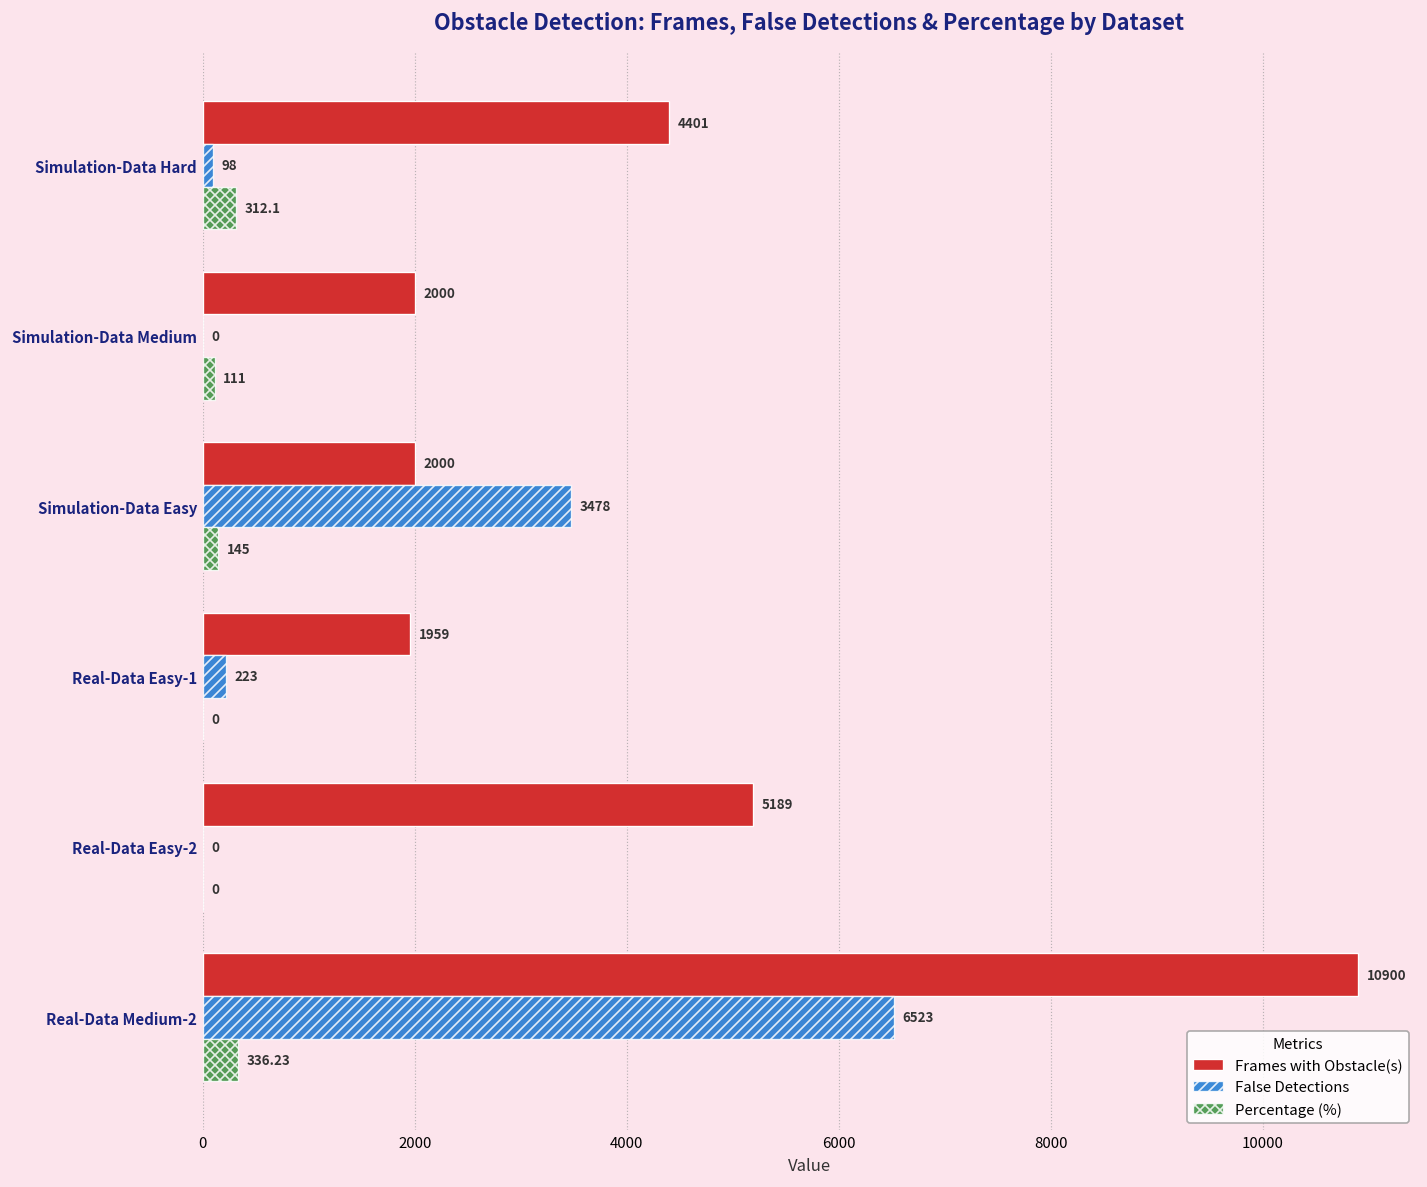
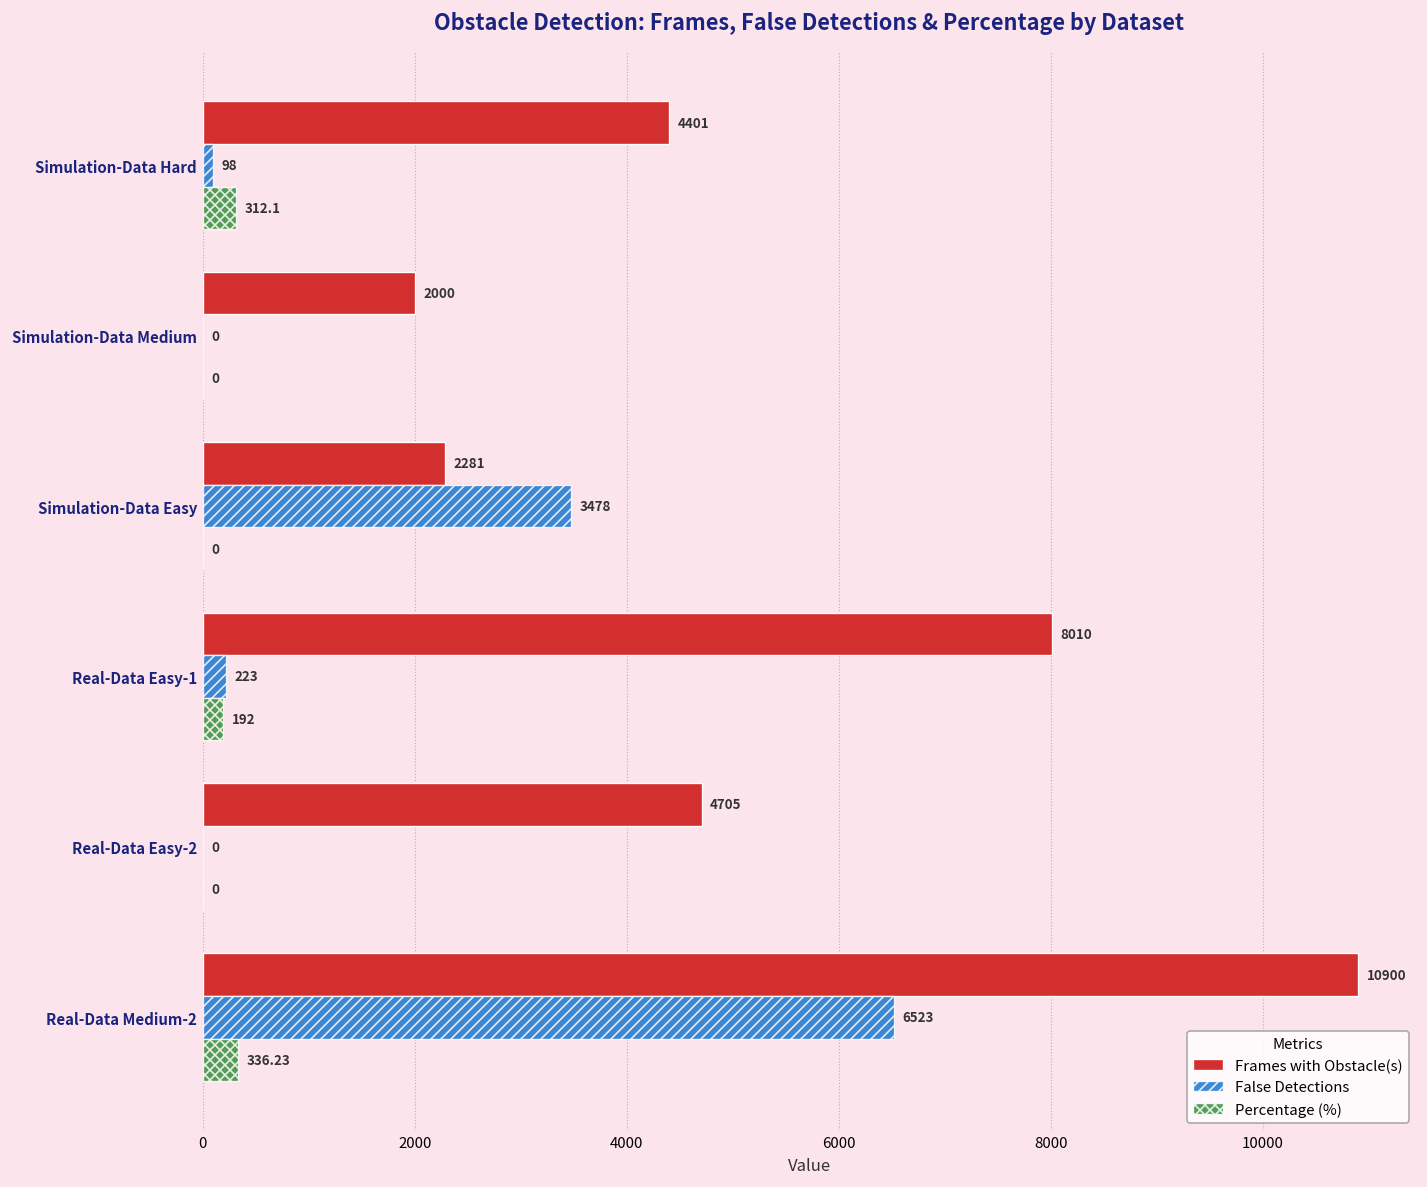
Percentage (%), Simulation-Data Medium: 111 -> 0
Frames with Obstacle(s), Simulation-Data Easy: 2000 -> 2281
Percentage (%), Simulation-Data Easy: 145 -> 0
Frames with Obstacle(s), Real-Data Easy-1: 1959 -> 8010
Percentage (%), Real-Data Easy-1: 0 -> 192
Frames with Obstacle(s), Real-Data Easy-2: 5189 -> 4705
